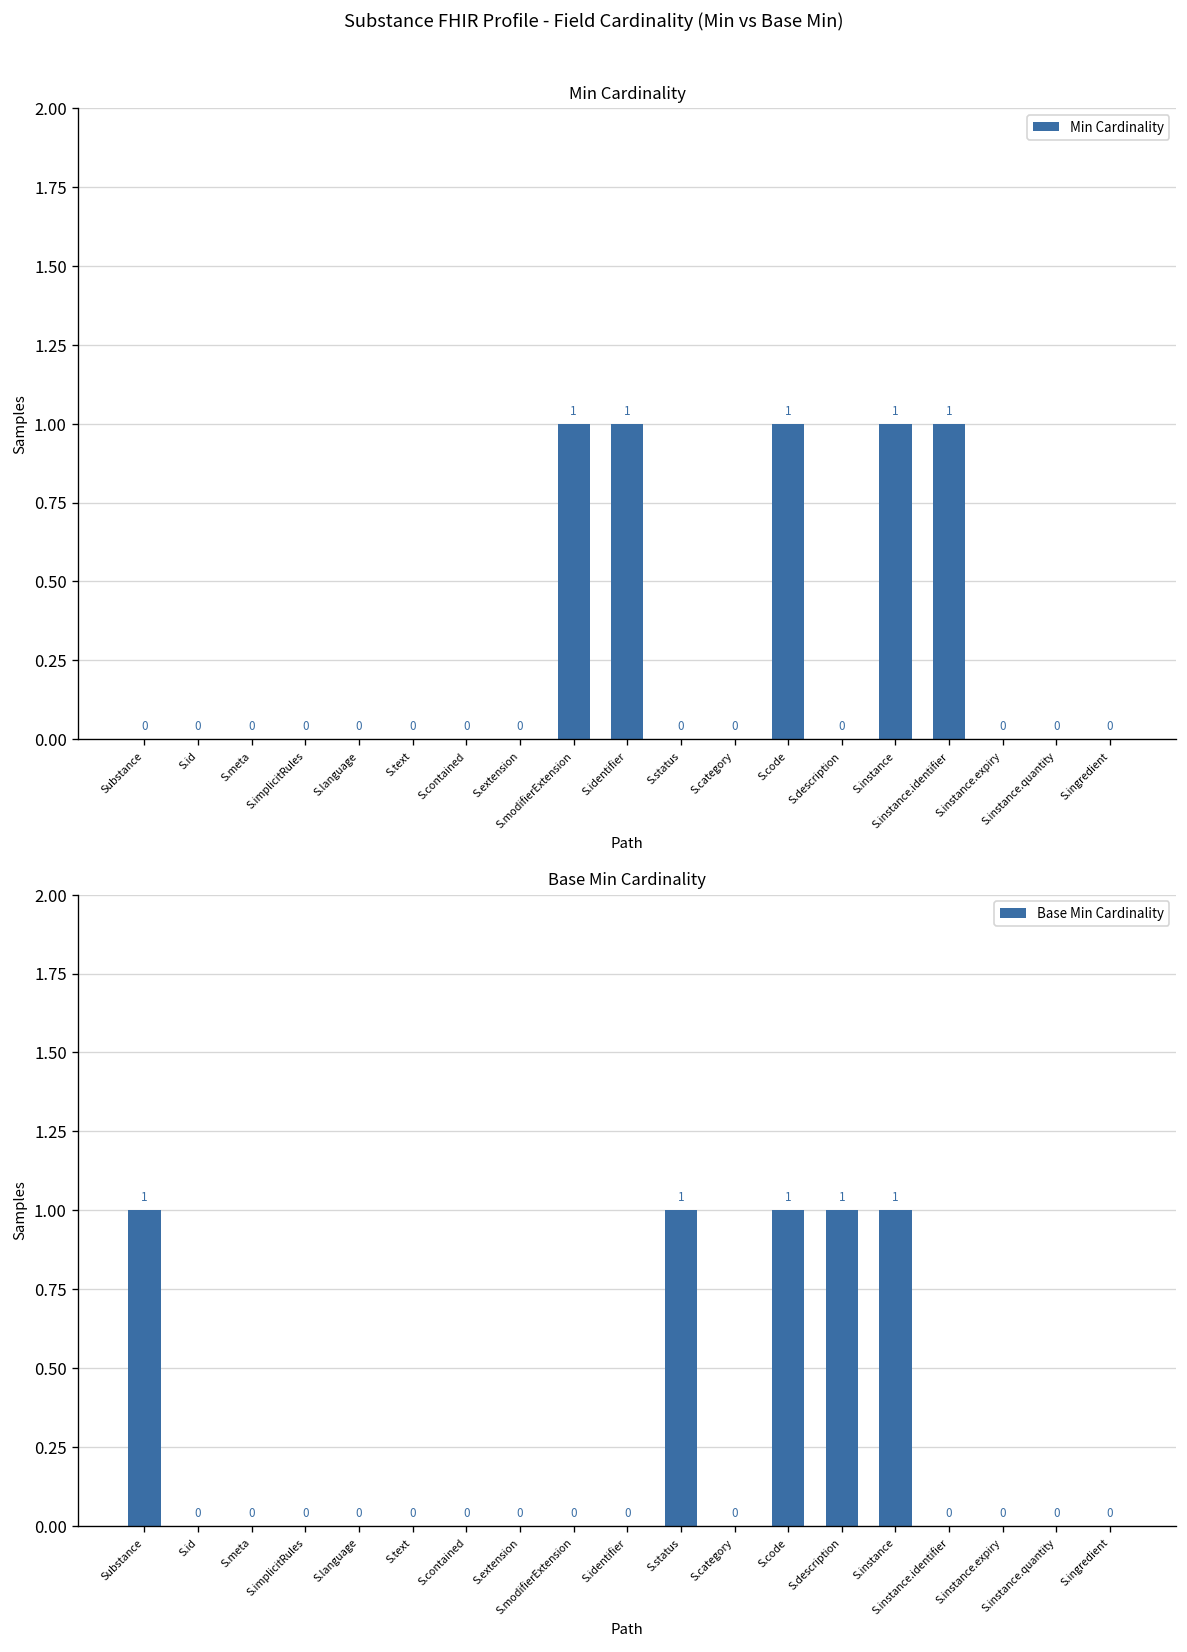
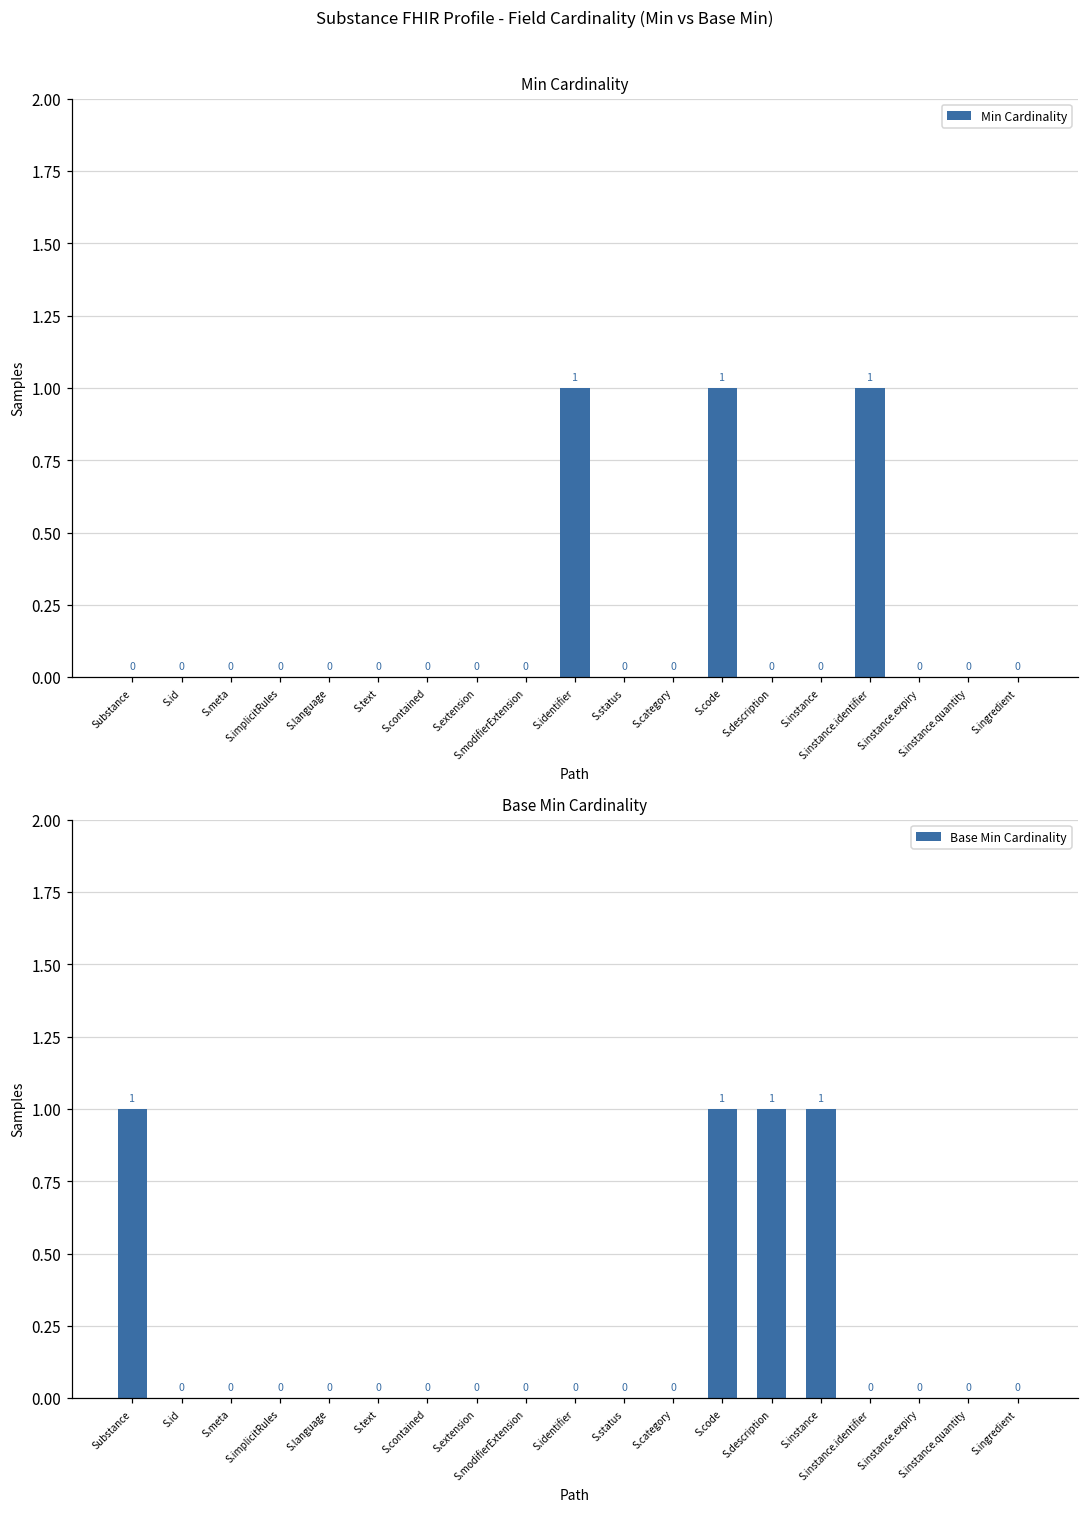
Min Cardinality, S.modifierExtension: 1 -> 0
Min Cardinality, S.instance: 1 -> 0
Base Min Cardinality, S.status: 1 -> 0
